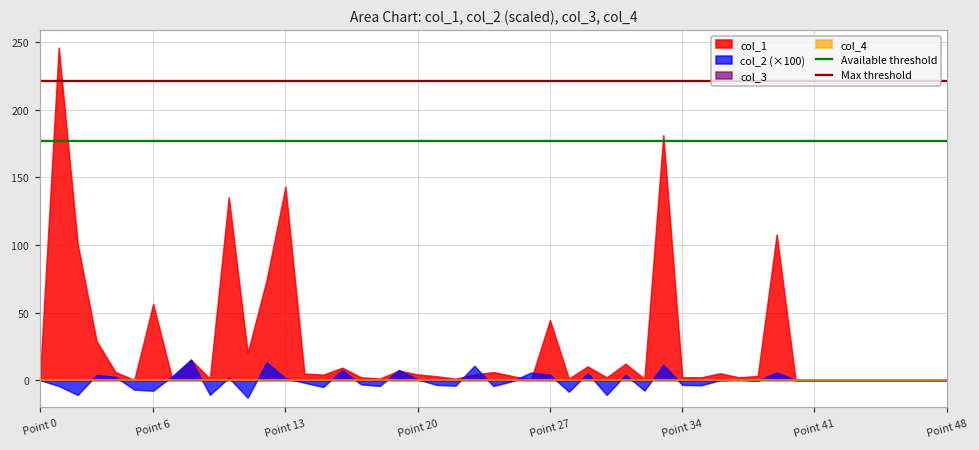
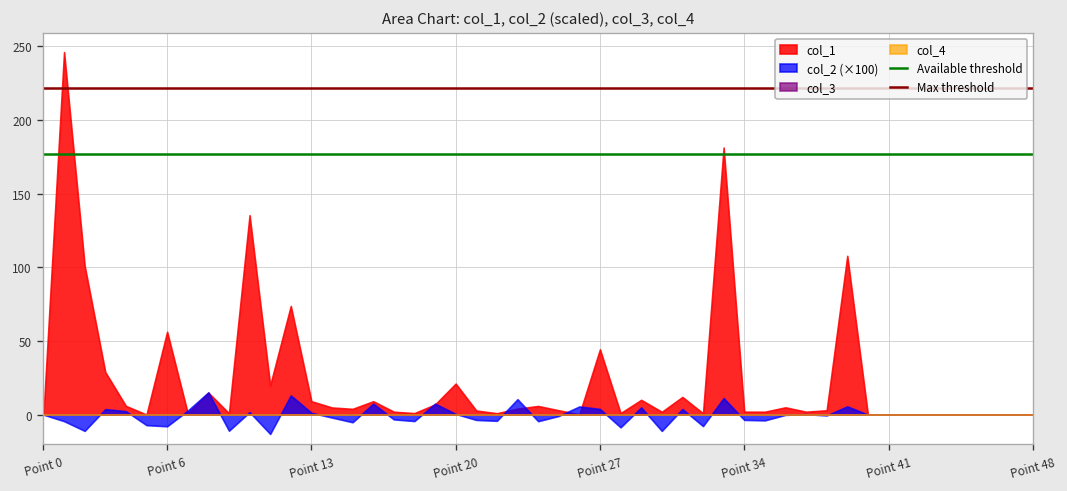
col_1, Point 13: 143 -> 9
col_1, Point 20: 4 -> 21
